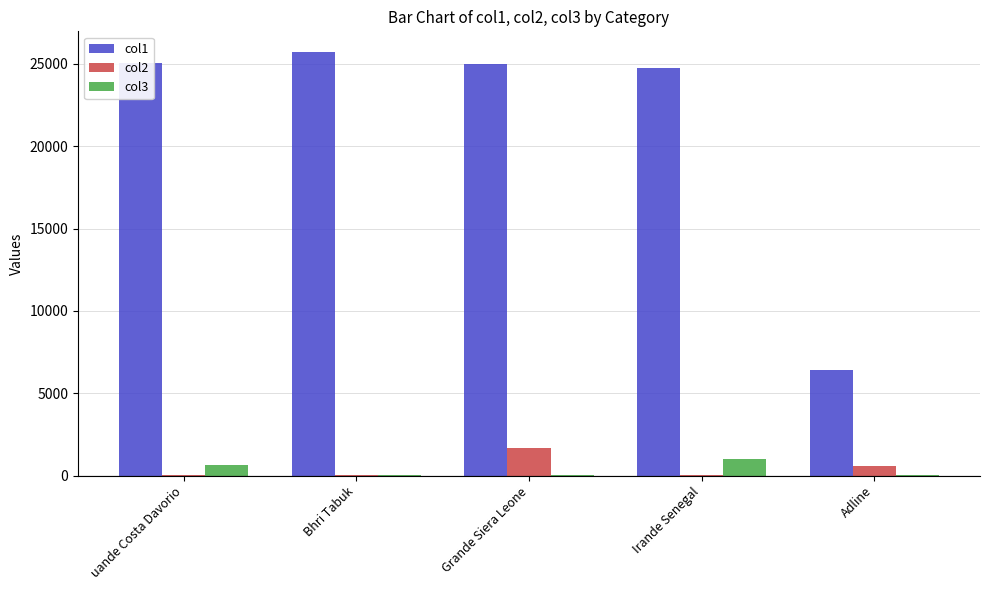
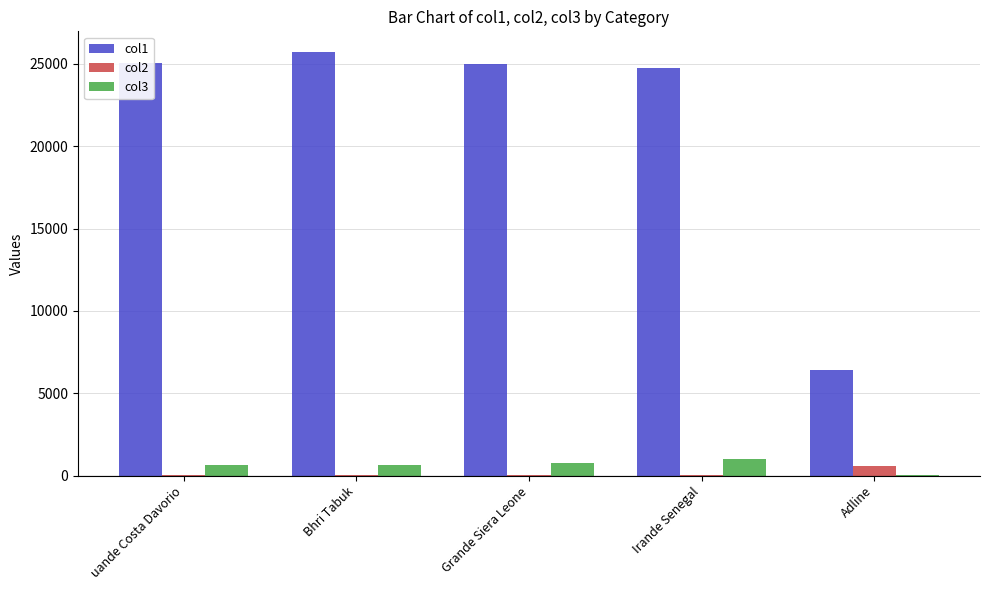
col3, Bhri Tabuk: 0 -> 600
col2, Grande Siera Leone: 1700 -> 0
col3, Grande Siera Leone: 0 -> 700
